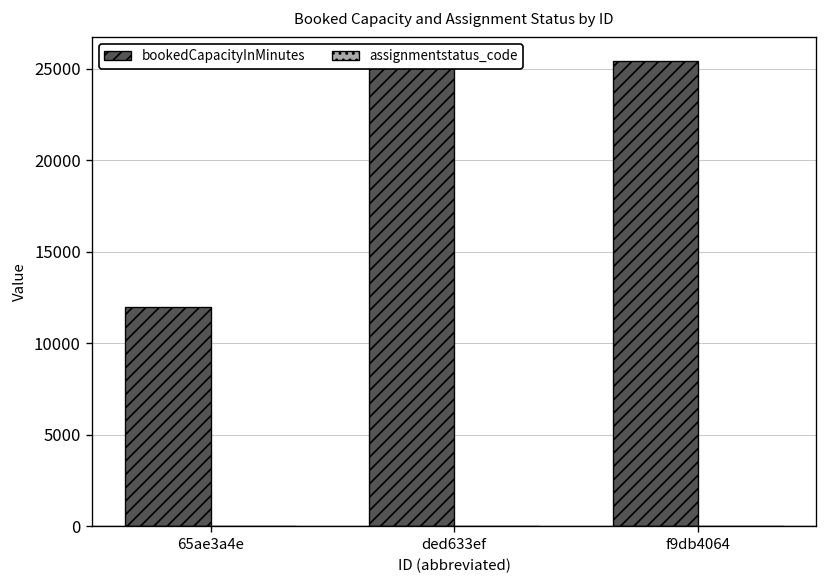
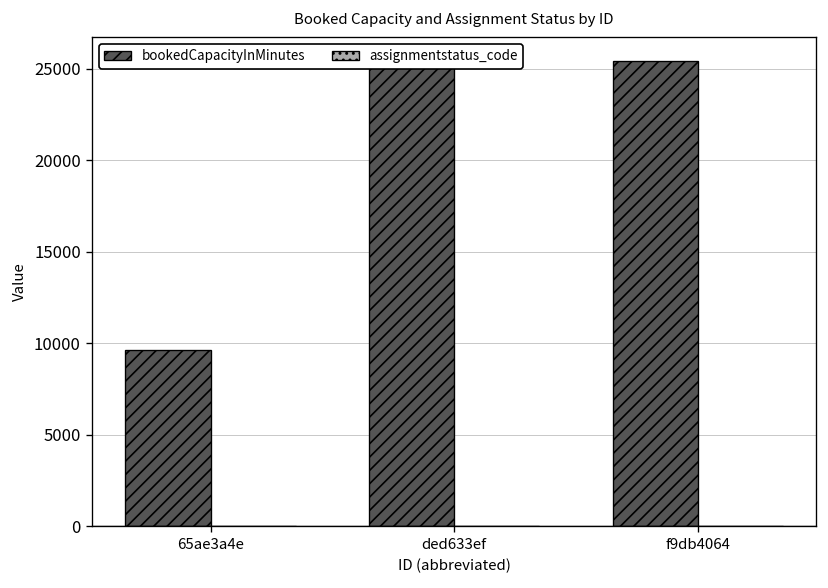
bookedCapacityInMinutes, 65ae3a4e: 12000 -> 9600
